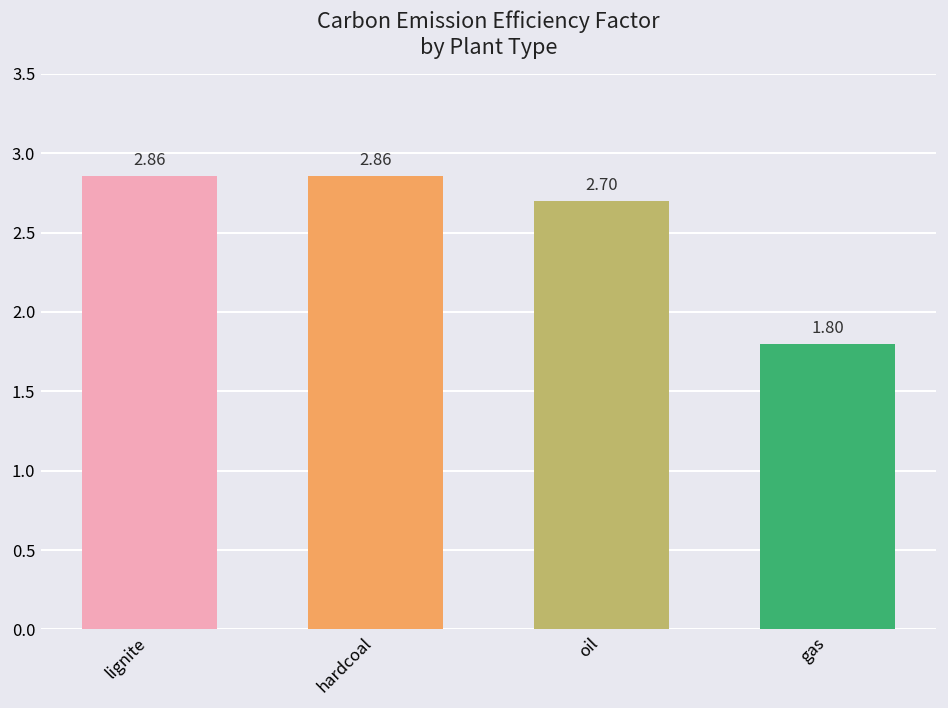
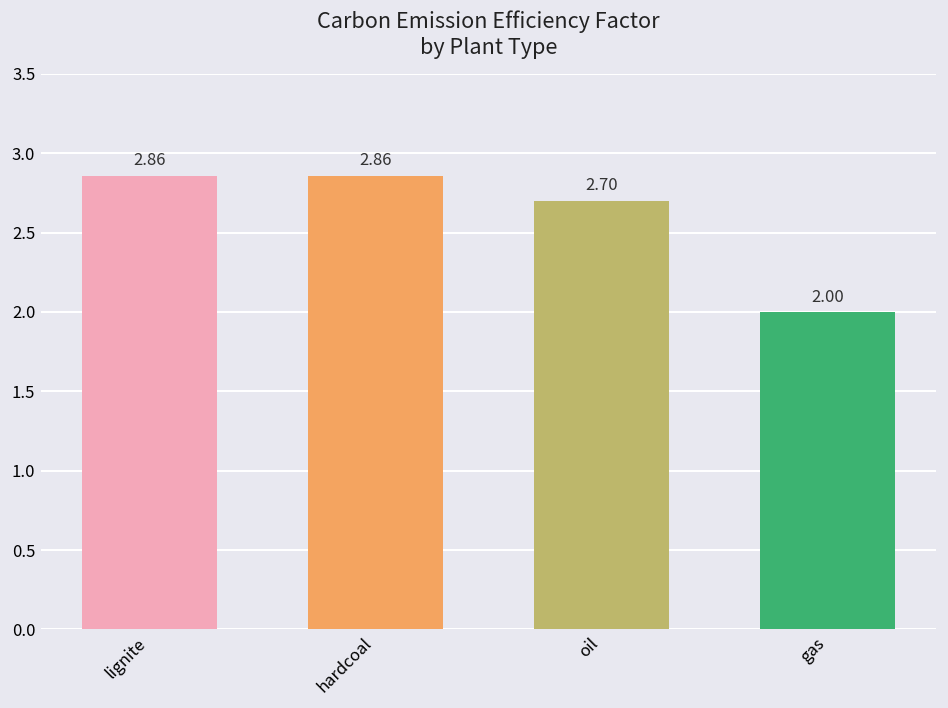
gas: 1.80 -> 2.00
